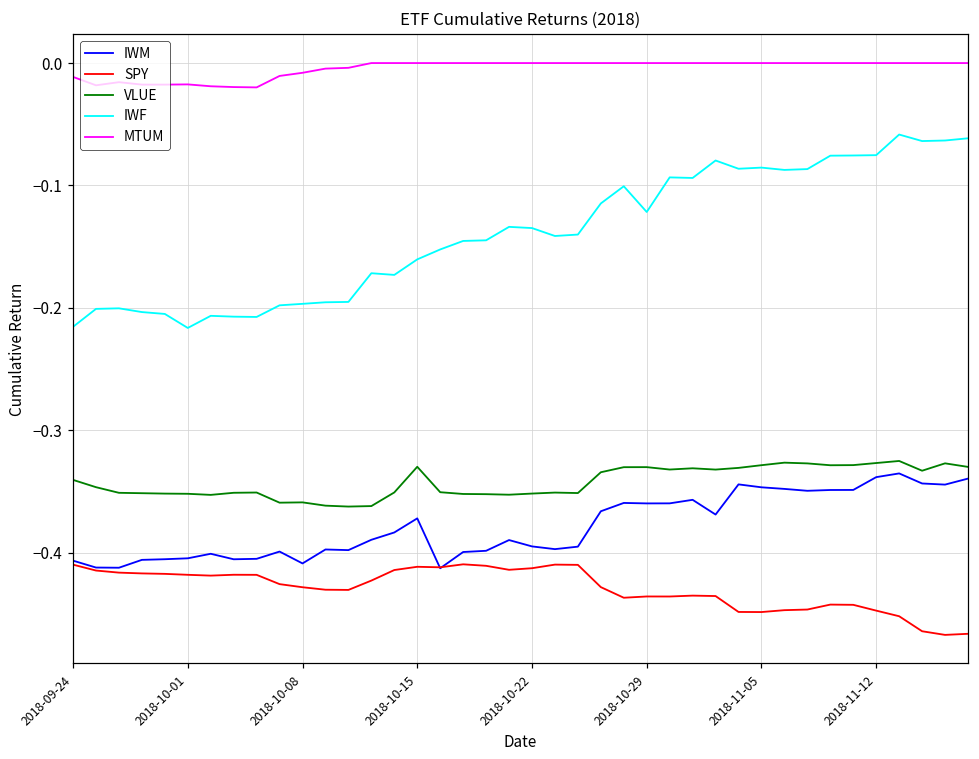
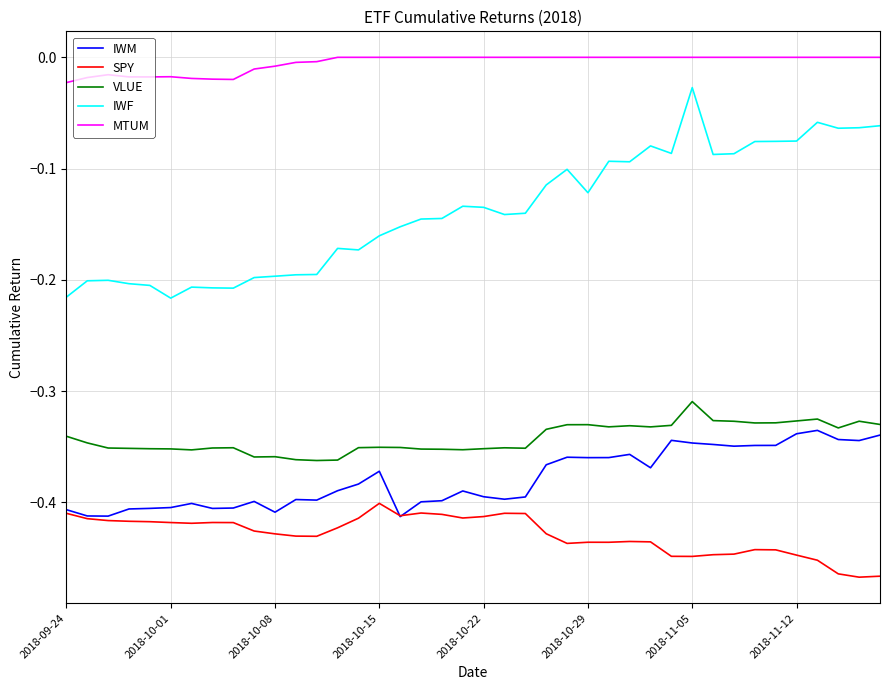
MTUM, 2018-09-24: -0.011 -> -0.023
SPY, 2018-10-15: -0.412 -> -0.401
VLUE, 2018-10-15: -0.330 -> -0.351
VLUE, 2018-11-05: -0.329 -> -0.309
IWF, 2018-11-05: -0.085 -> -0.027
